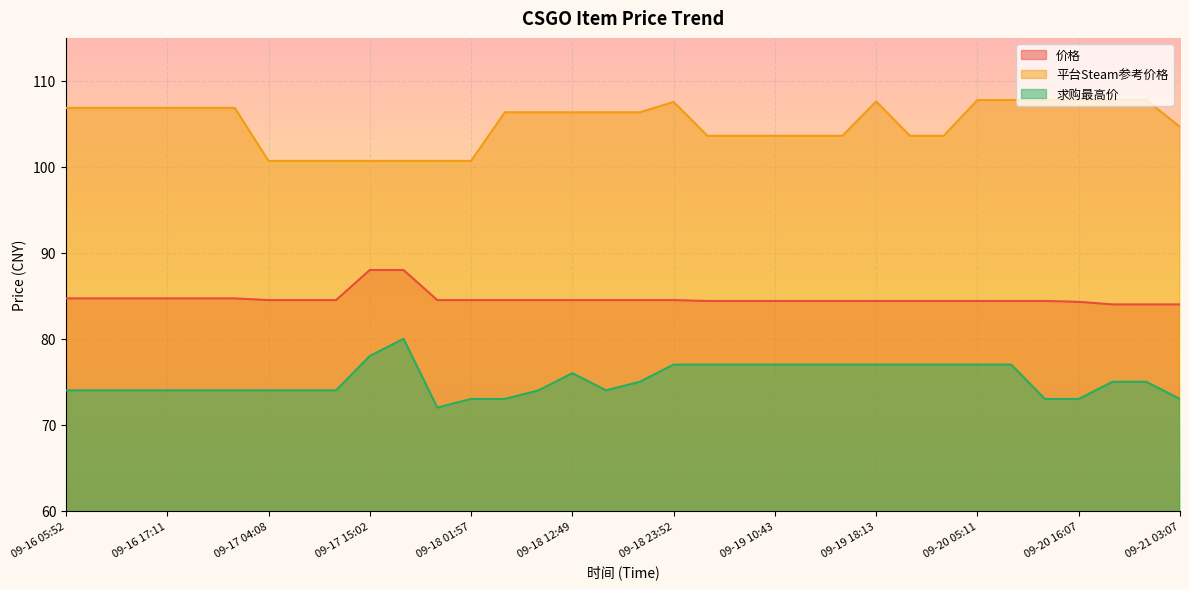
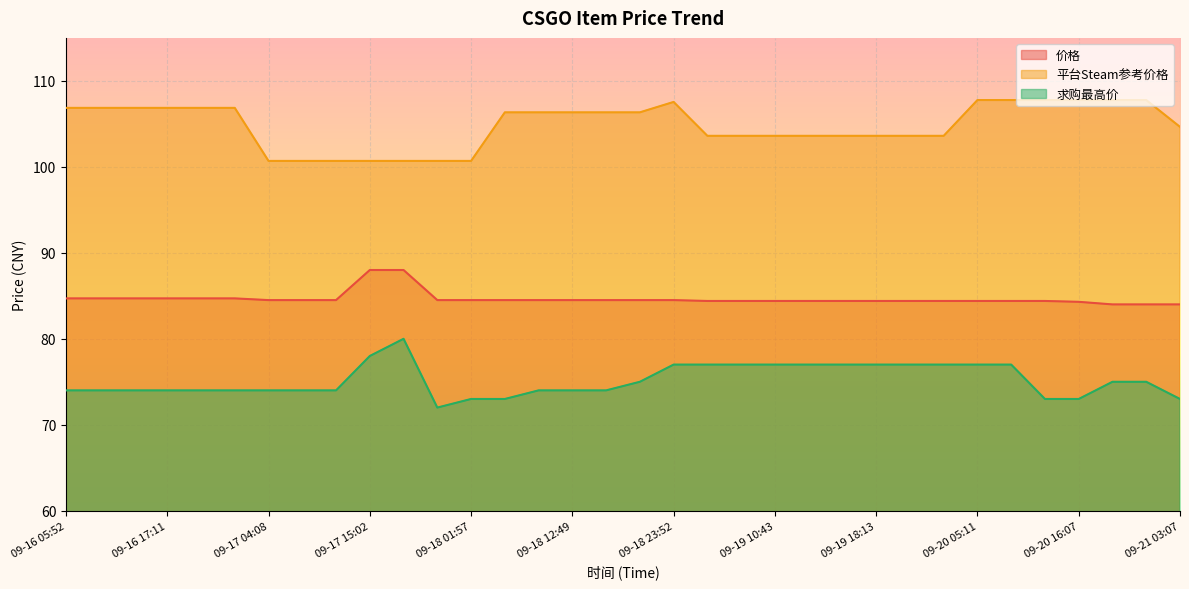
求购最高价, 09-18 12:49: 76 -> 74
平台Steam参考价格, 09-19 18:13: 108 -> 104
